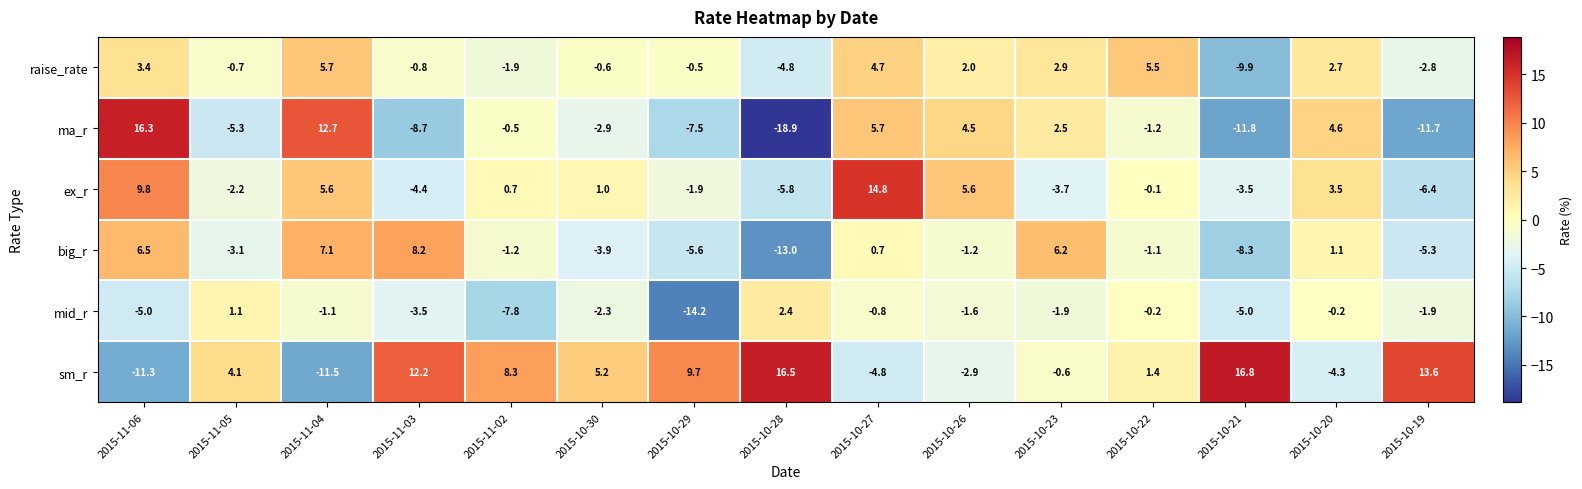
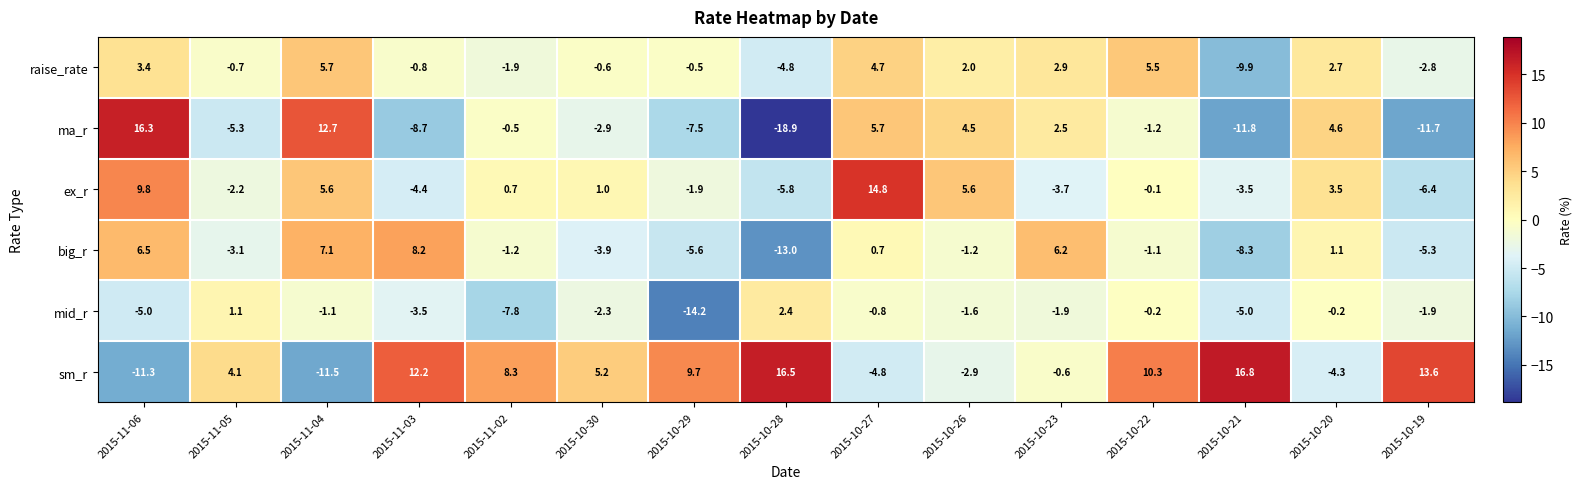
sm_r, 2015-10-22: 1.4 -> 10.3
